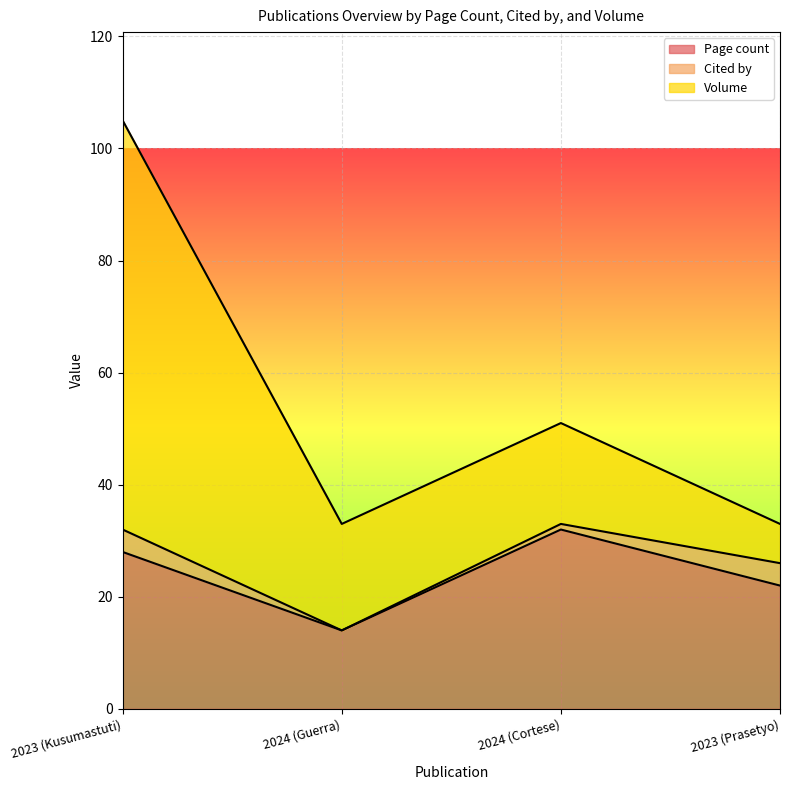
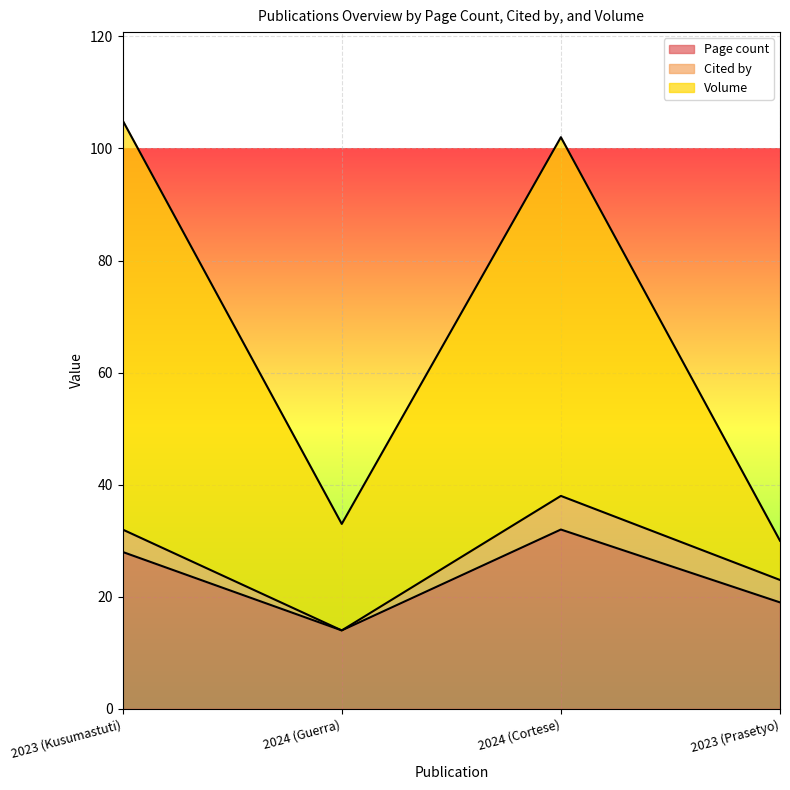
Cited by, 2024 (Cortese): 1 -> 6
Volume, 2024 (Cortese): 18 -> 64
Page count, 2023 (Prasetyo): 22 -> 19
